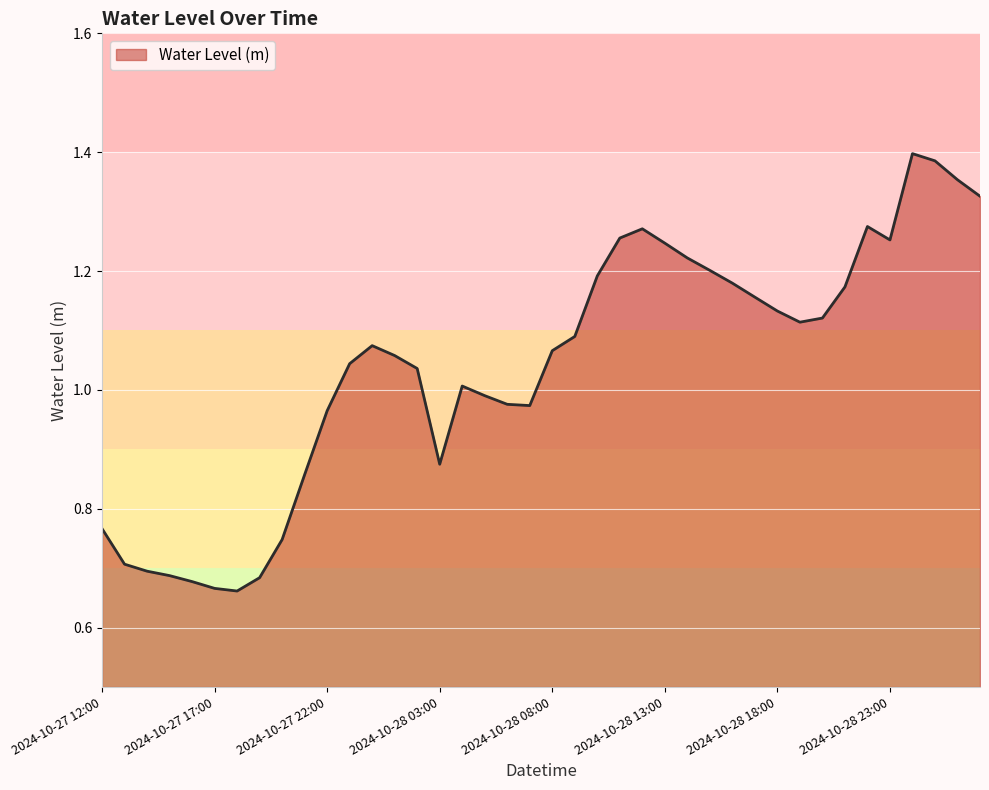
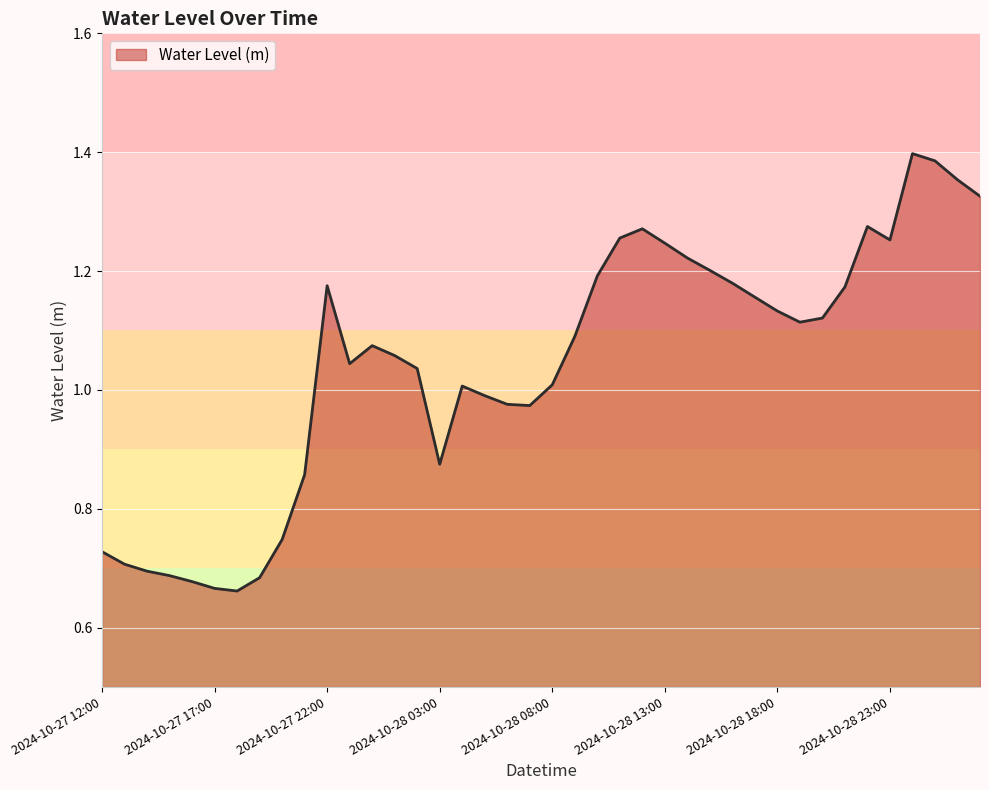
2024-10-27 12:00: 0.77 -> 0.73
2024-10-27 22:00: 0.96 -> 1.18
2024-10-28 08:00: 1.07 -> 1.01
